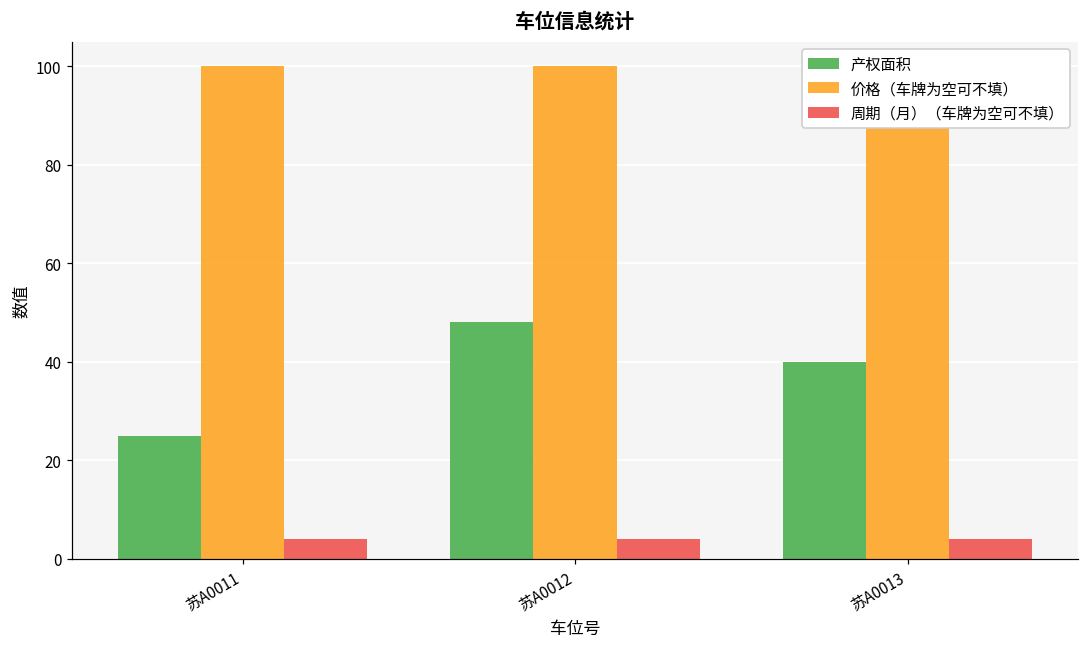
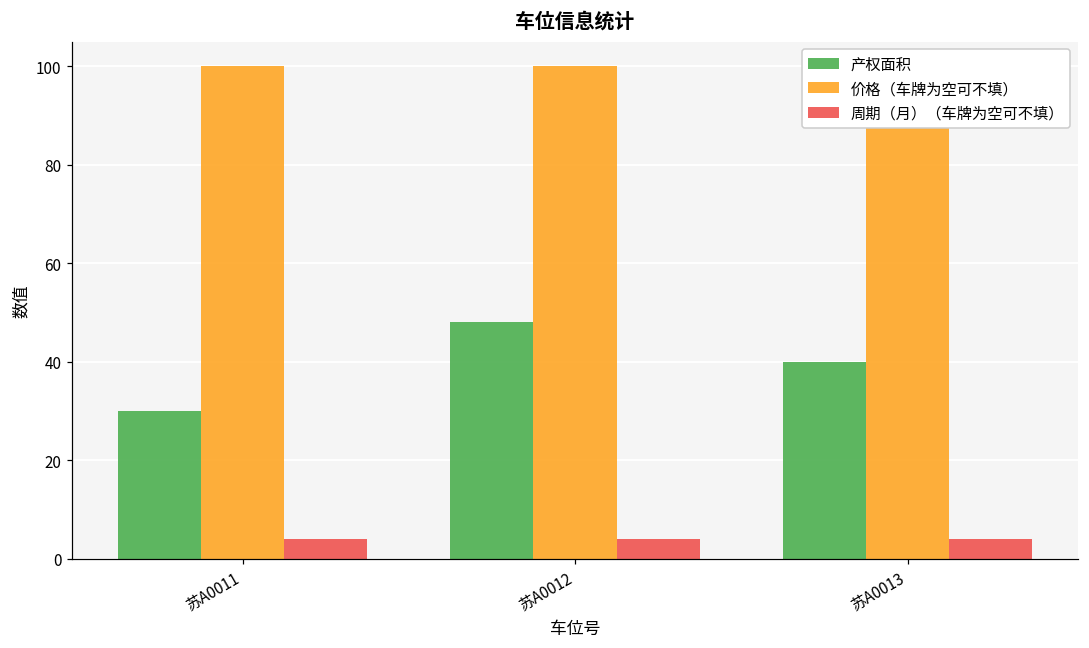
产权面积, 苏A0011: 25 -> 30
